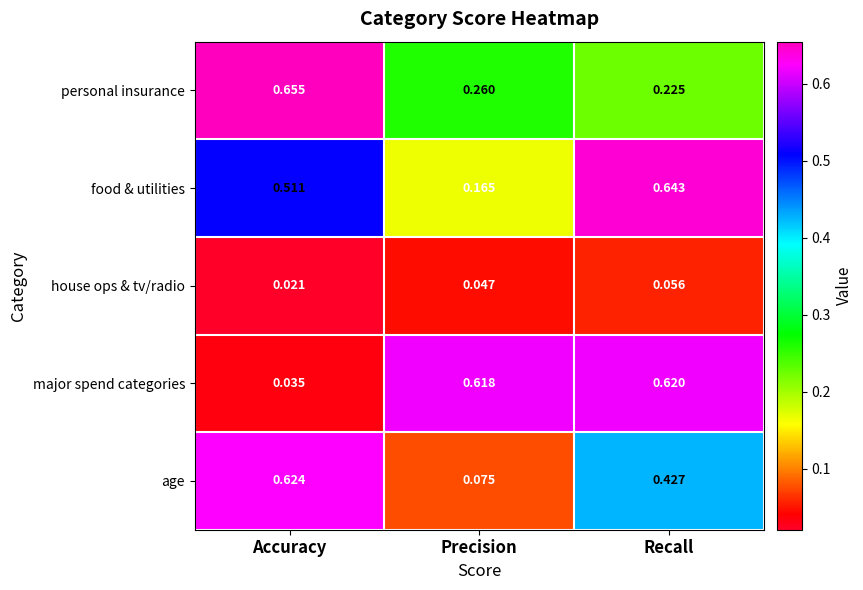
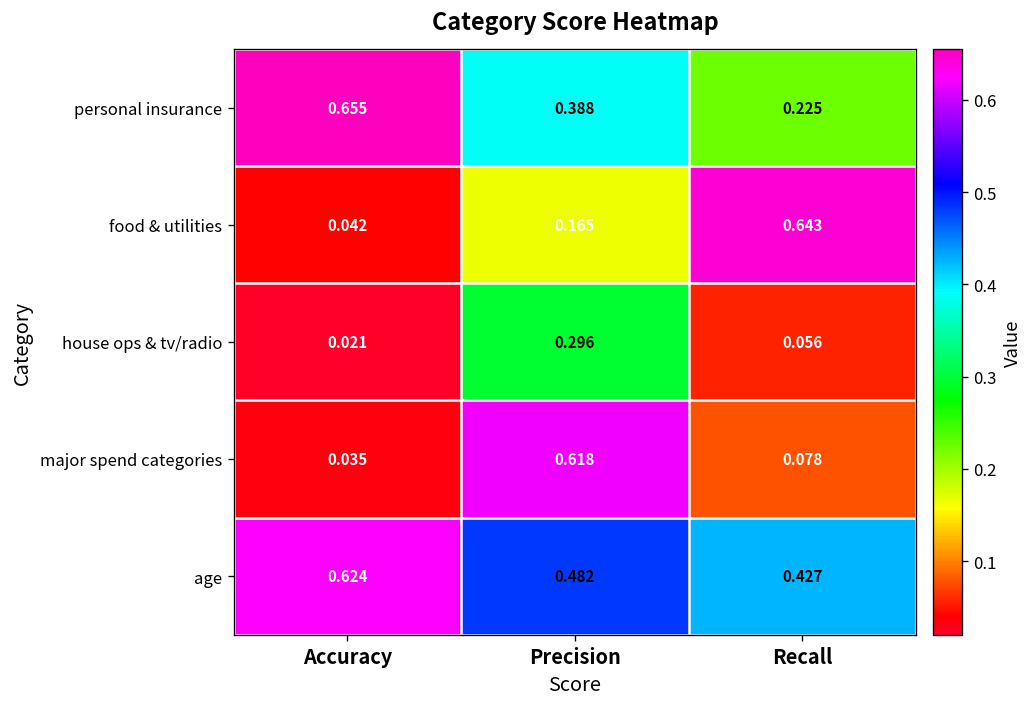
personal insurance, Precision: 0.260 -> 0.388
food & utilities, Accuracy: 0.511 -> 0.042
house ops & tv/radio, Precision: 0.047 -> 0.296
major spend categories, Recall: 0.620 -> 0.078
age, Precision: 0.075 -> 0.482
